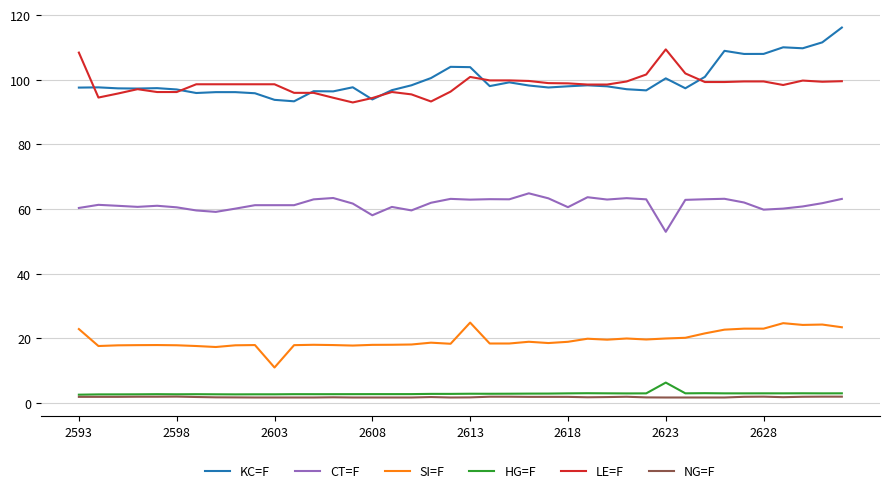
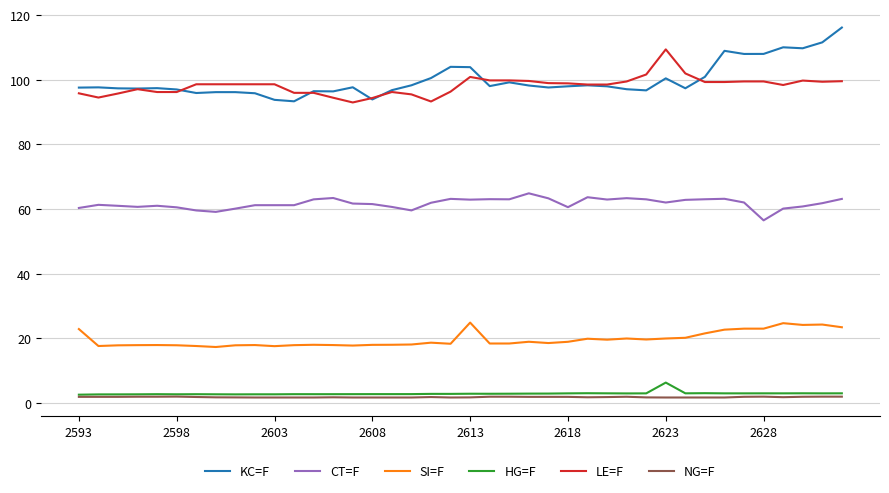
LE=F, 2593: 108 -> 96
SI=F, 2603: 11 -> 18
CT=F, 2608: 58 -> 62
CT=F, 2623: 53 -> 62
CT=F, 2628: 60 -> 56
